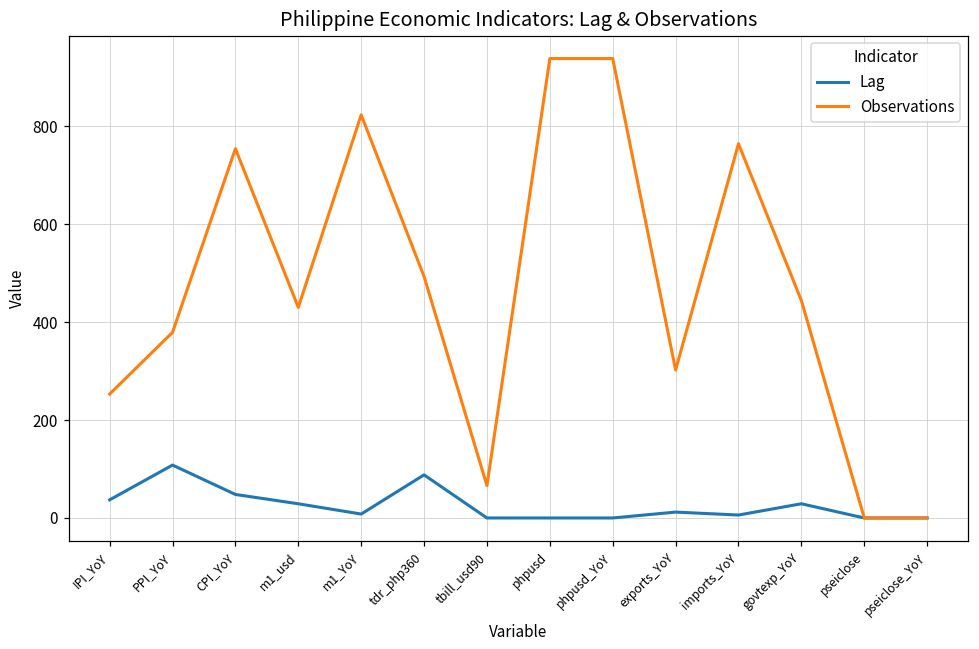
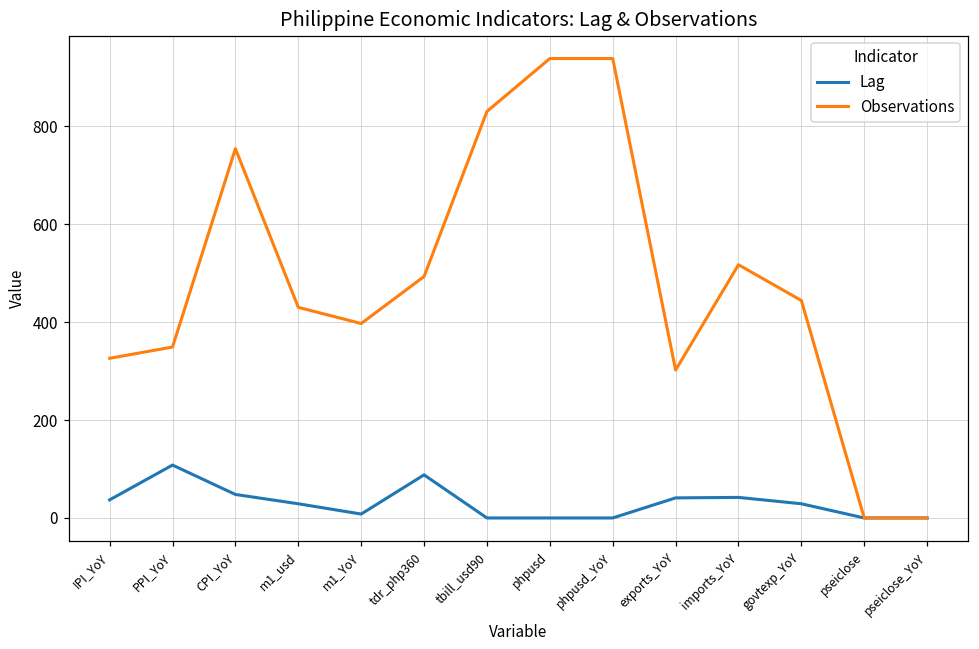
Observations, IPI_YoY: 250 -> 330
Observations, PPI_YoY: 380 -> 350
Observations, m1_YoY: 820 -> 400
Observations, tbill_usd90: 70 -> 830
Lag, exports_YoY: 10 -> 40
Lag, imports_YoY: 10 -> 40
Observations, imports_YoY: 760 -> 520
